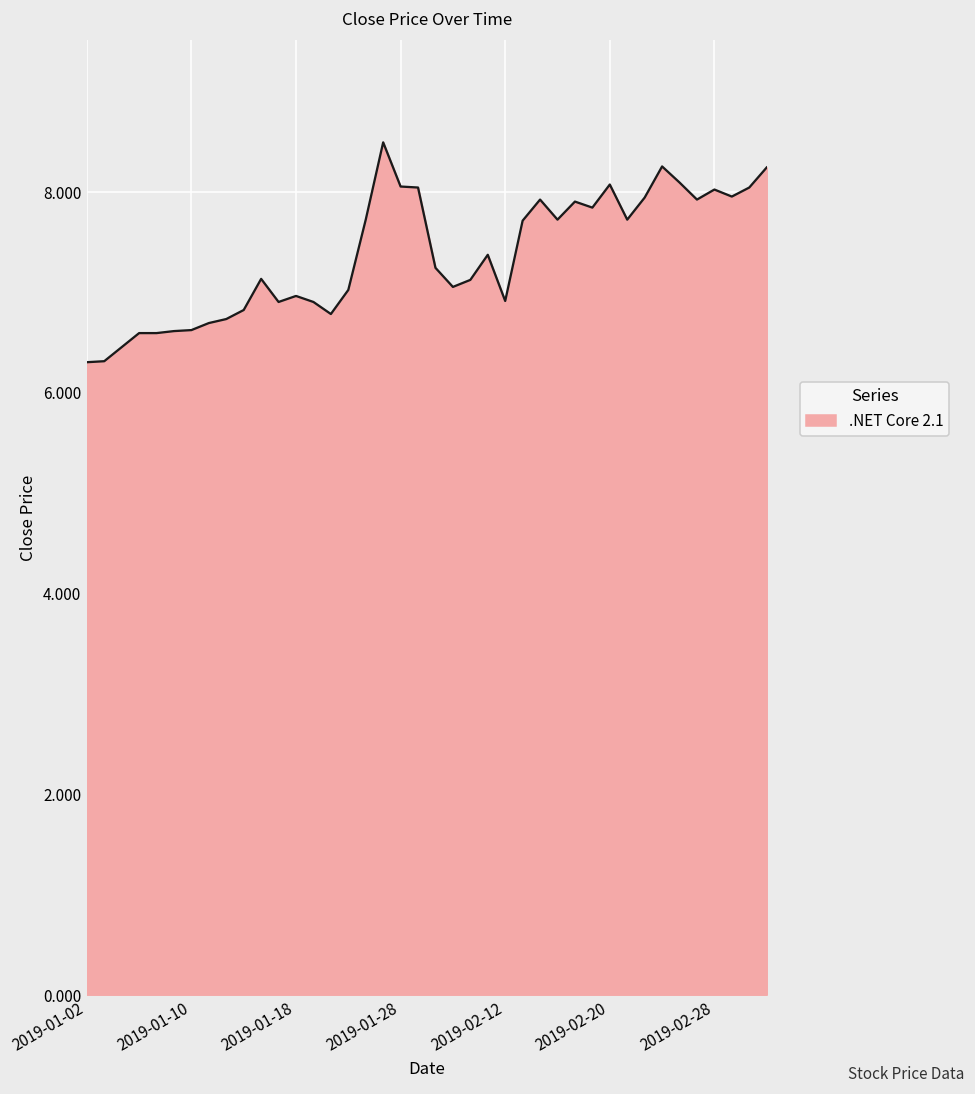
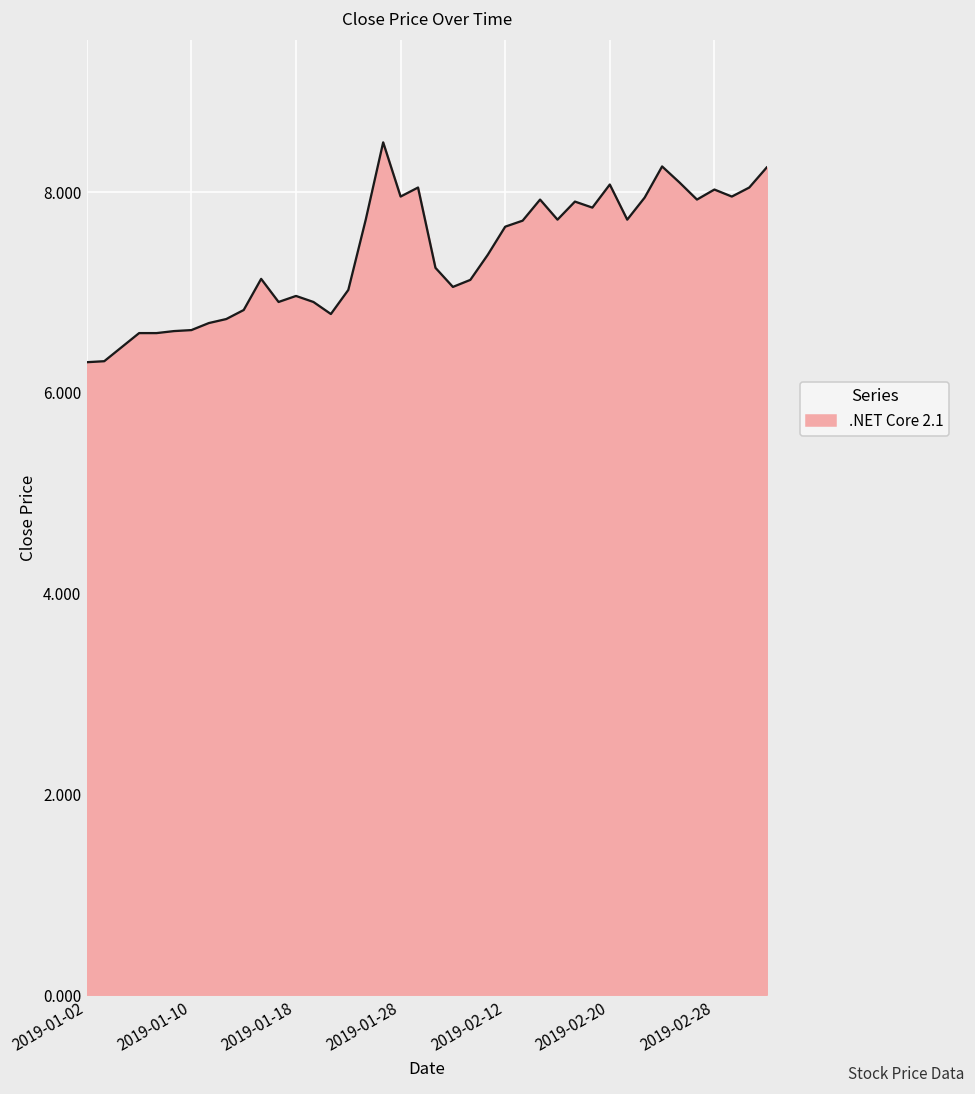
2019-01-28: 8.1 -> 8.0
2019-02-12: 6.9 -> 7.7
